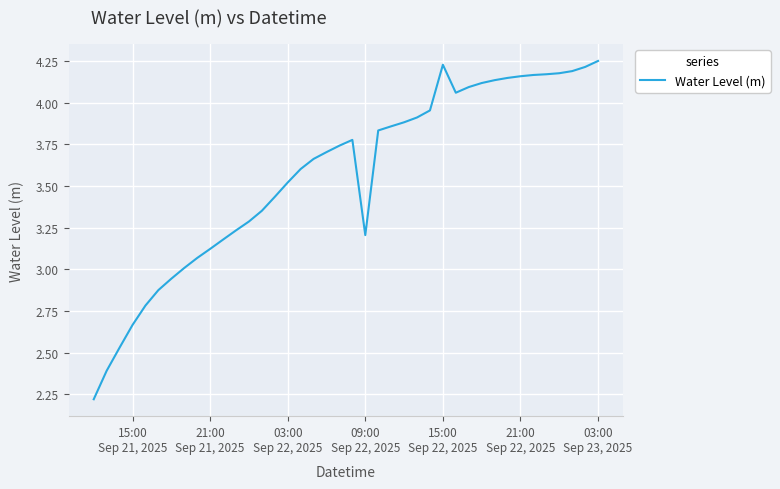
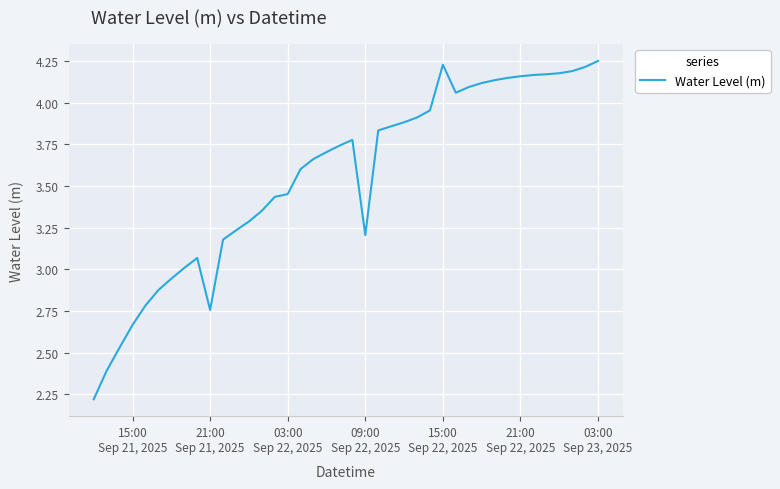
21:00 Sep 21, 2025: 3.12 -> 2.76
03:00 Sep 22, 2025: 3.52 -> 3.45
